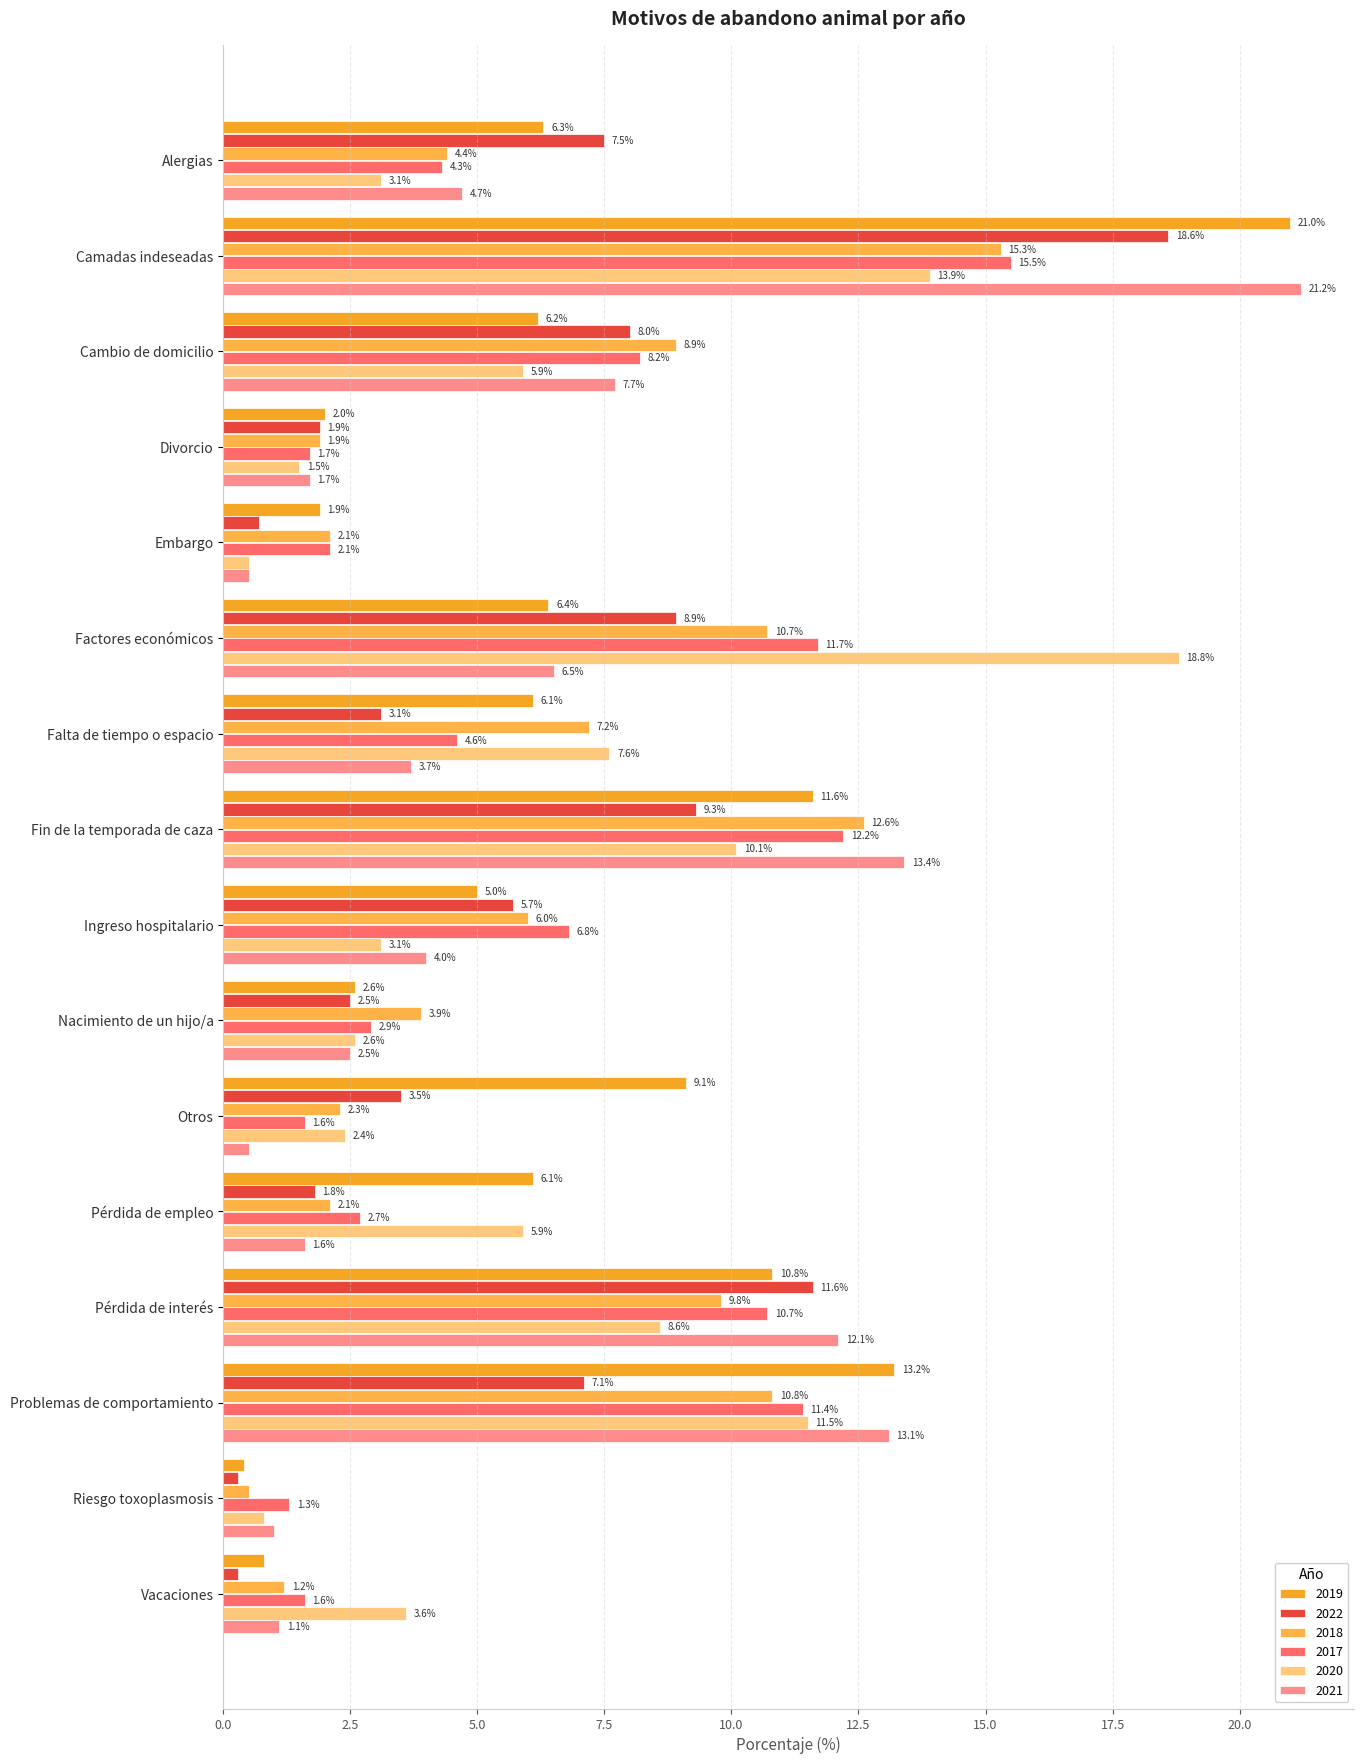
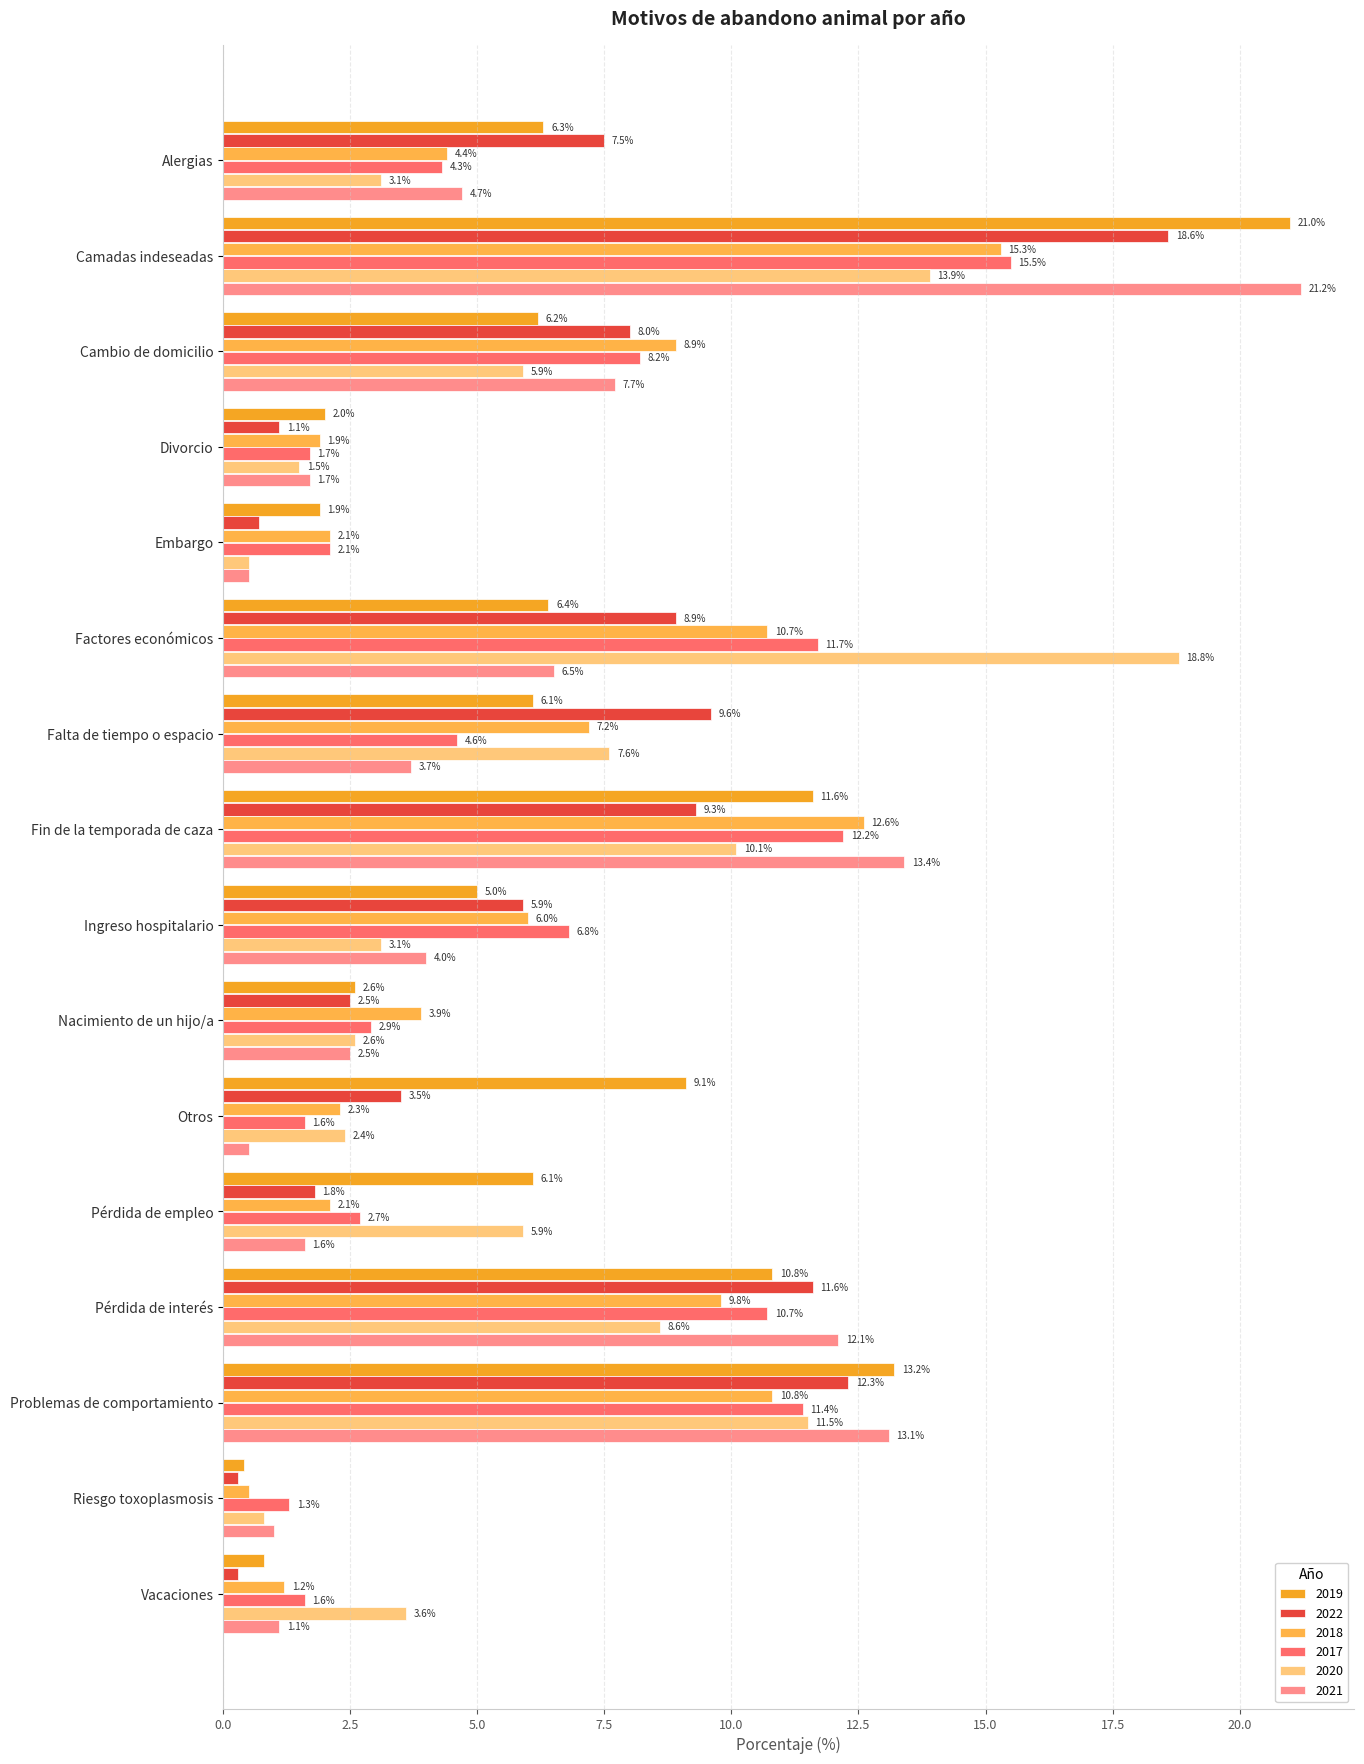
2022, Divorcio: 1.9% -> 1.1%
2022, Falta de tiempo o espacio: 3.1% -> 9.6%
2022, Ingreso hospitalario: 5.7% -> 5.9%
2022, Problemas de comportamiento: 7.1% -> 12.3%
